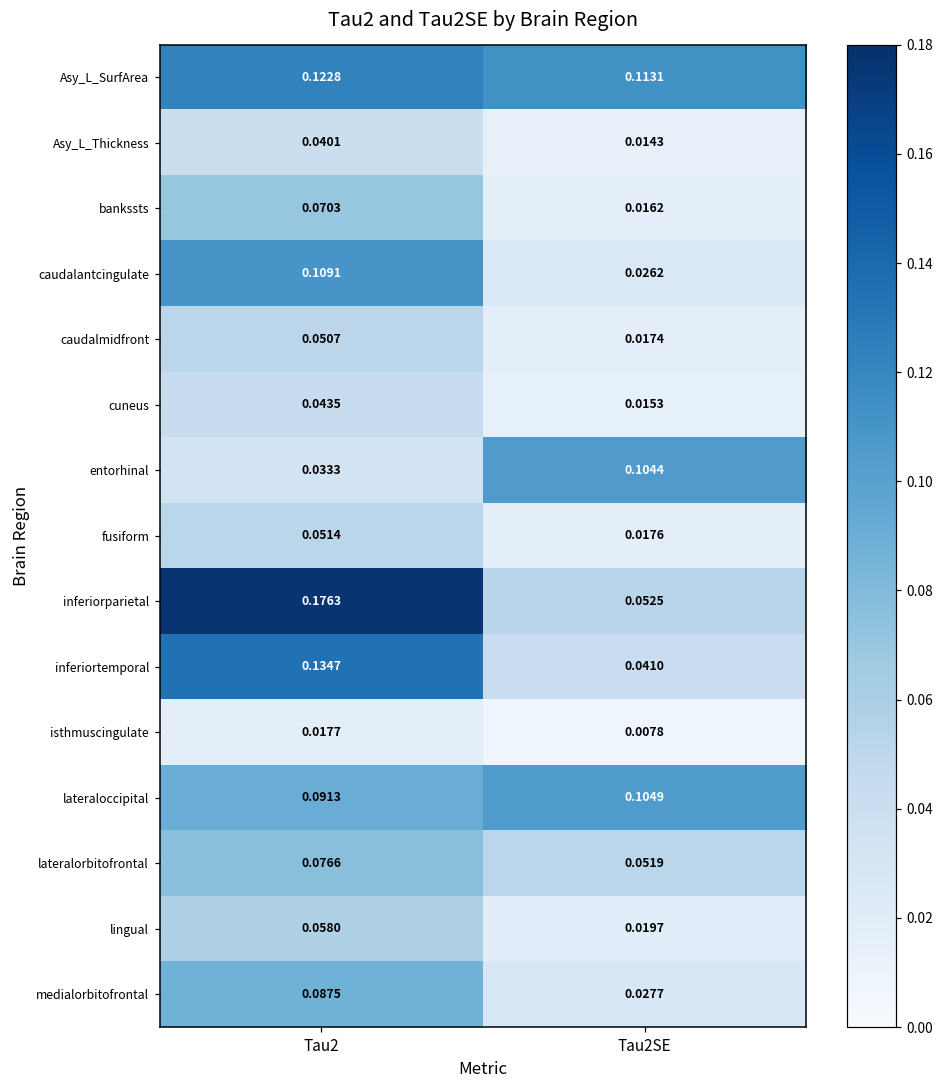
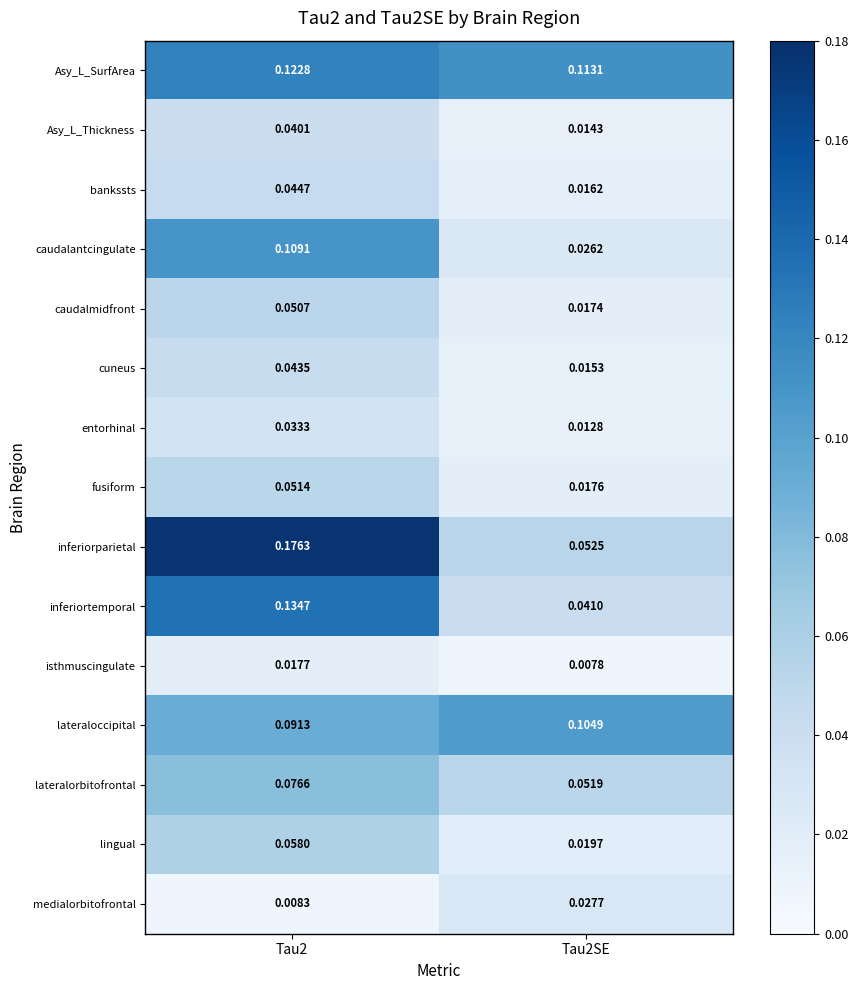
bankssts, Tau2: 0.0703 -> 0.0447
entorhinal, Tau2SE: 0.1044 -> 0.0128
medialorbitofrontal, Tau2: 0.0875 -> 0.0083
